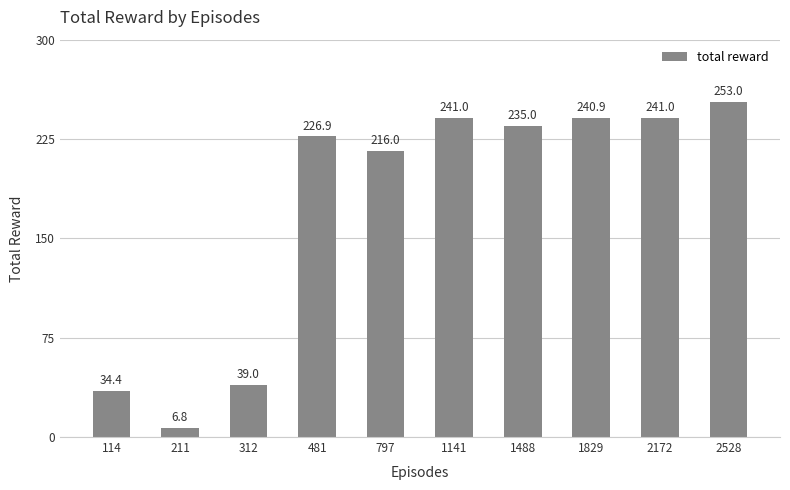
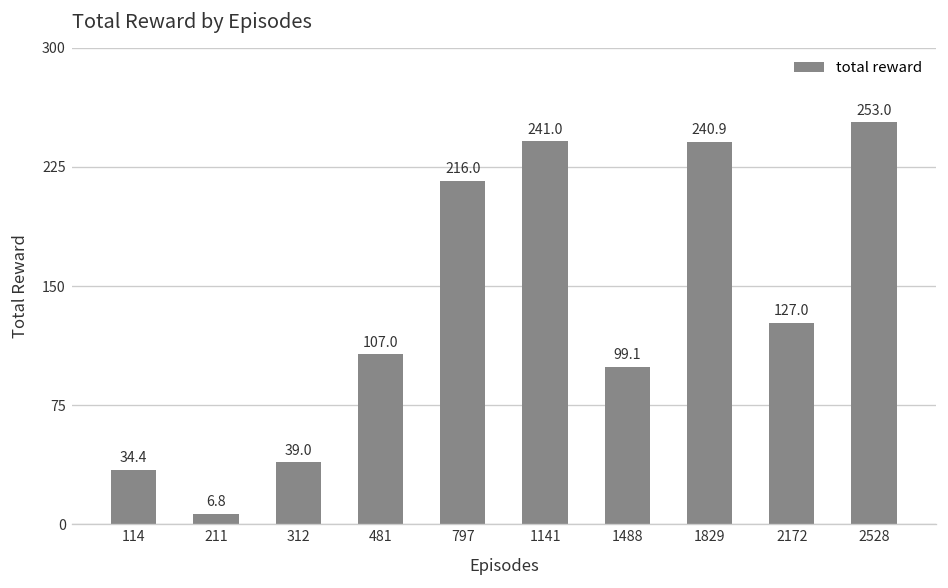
481: 226.9 -> 107.0
1488: 235.0 -> 99.1
2172: 241.0 -> 127.0
